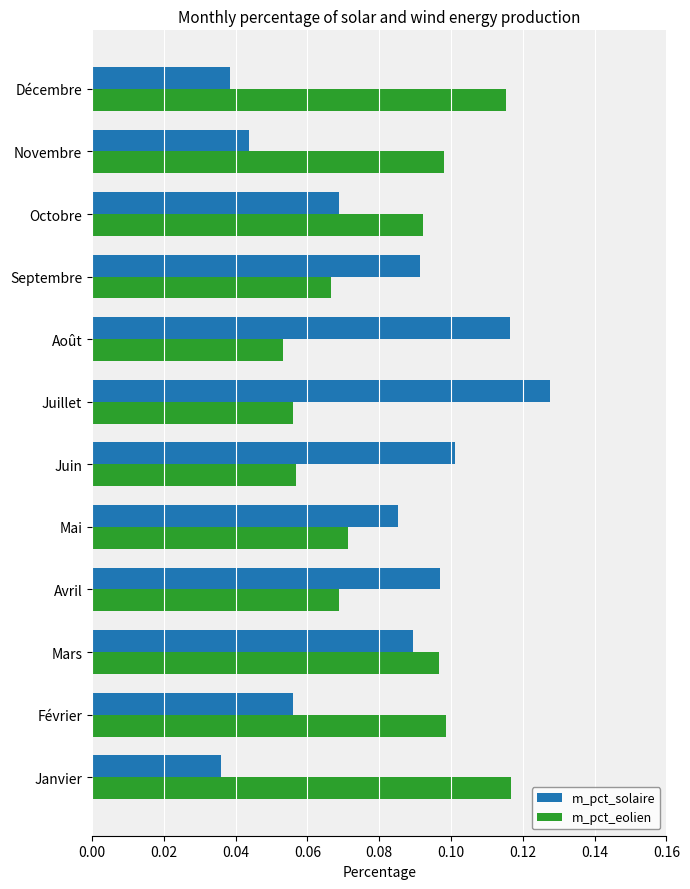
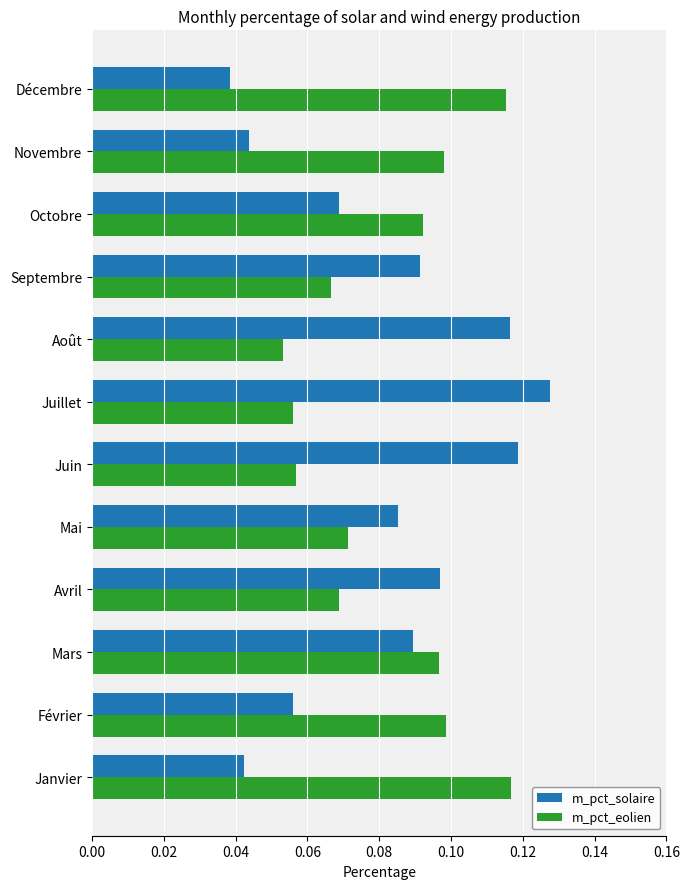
m_pct_solaire, Juin: 0.101 -> 0.119
m_pct_solaire, Janvier: 0.036 -> 0.042
